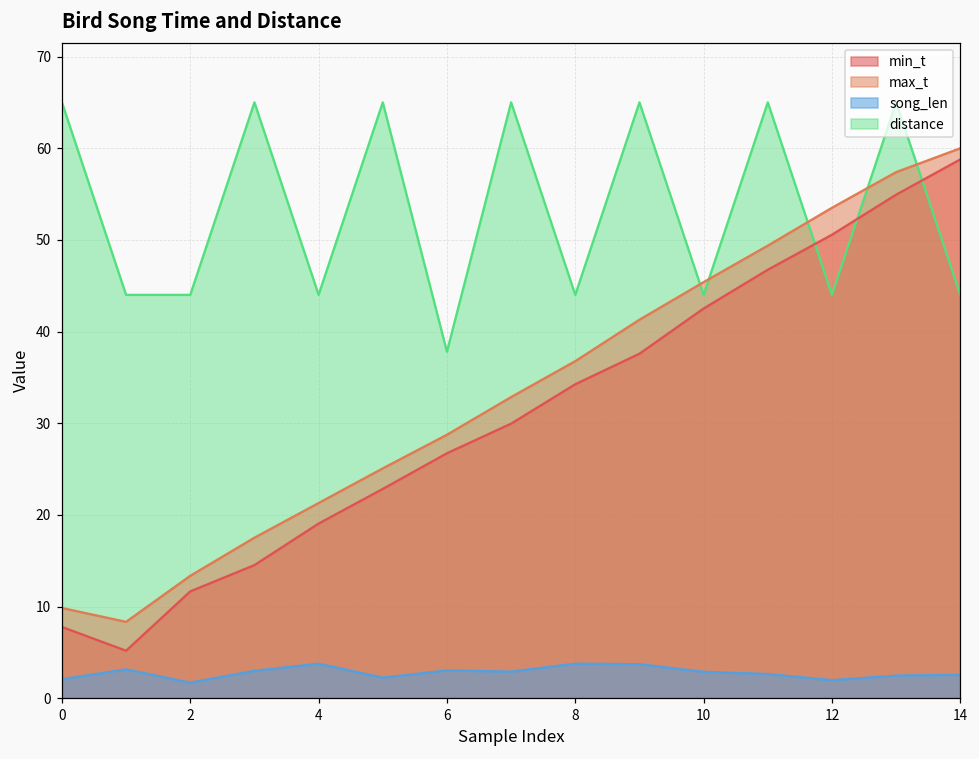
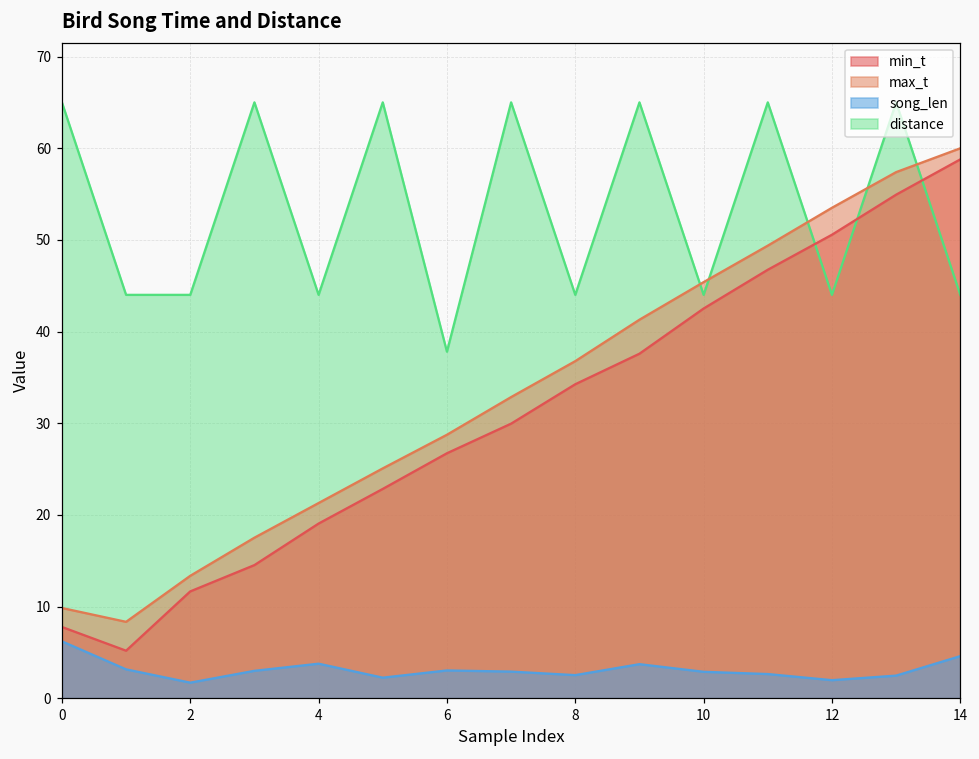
song_len, 0: 2 -> 6
song_len, 8: 4 -> 3
song_len, 14: 3 -> 5
